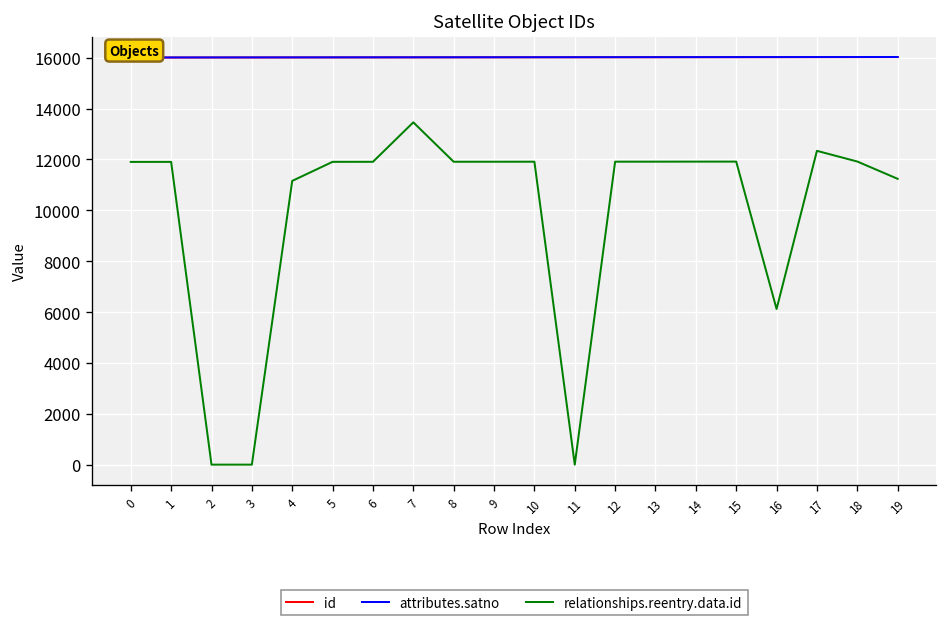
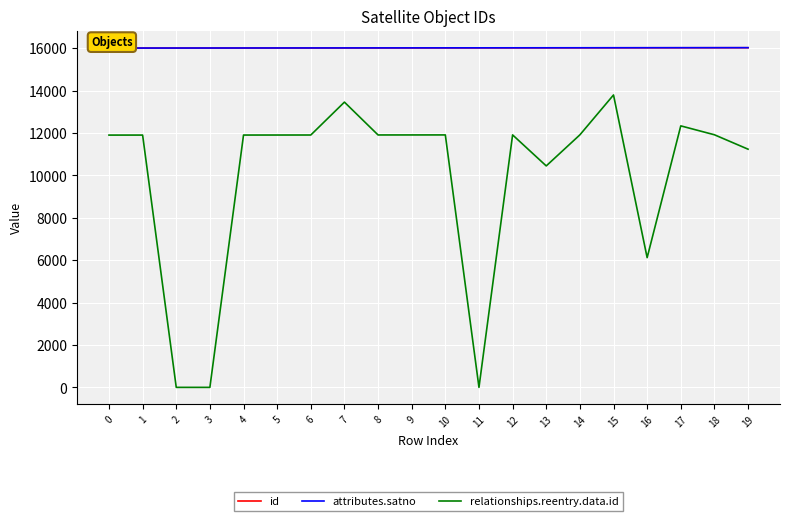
relationships.reentry.data.id, 4: 11200 -> 11900
relationships.reentry.data.id, 13: 11900 -> 10400
relationships.reentry.data.id, 15: 11900 -> 13800
